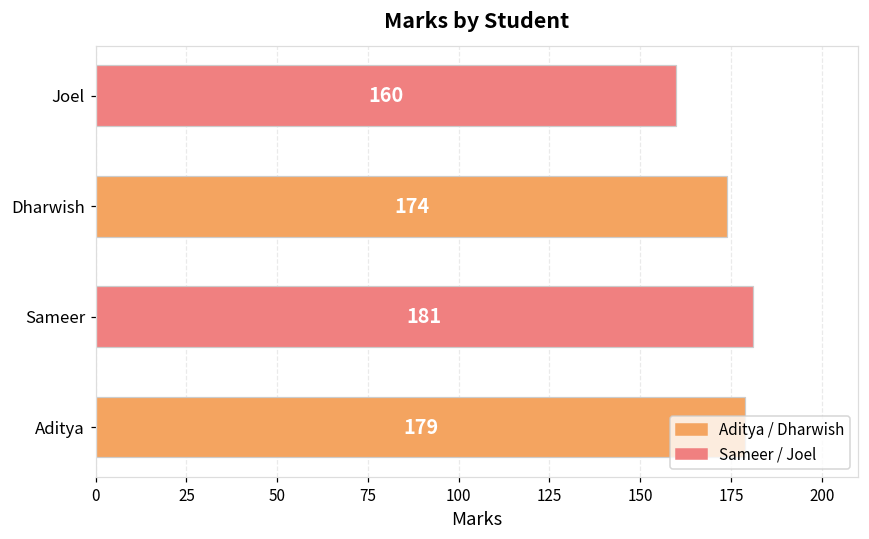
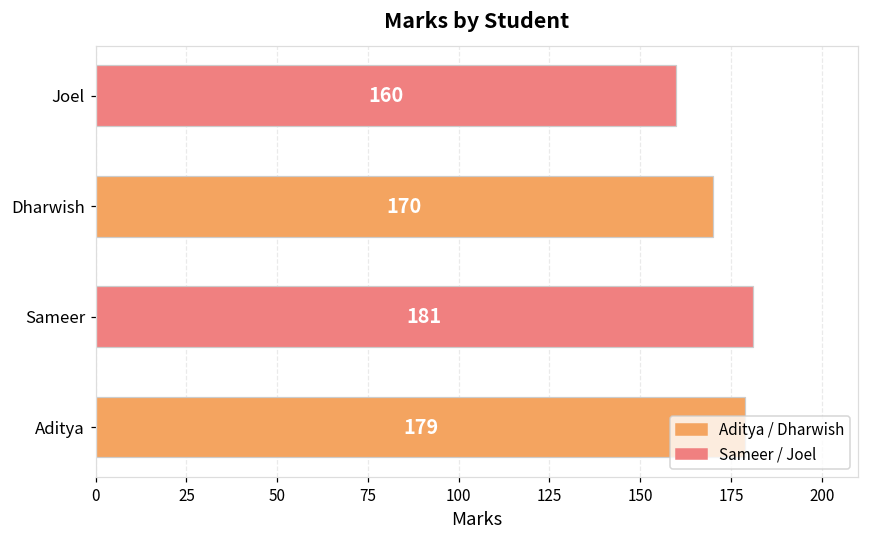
Dharwish: 174 -> 170
